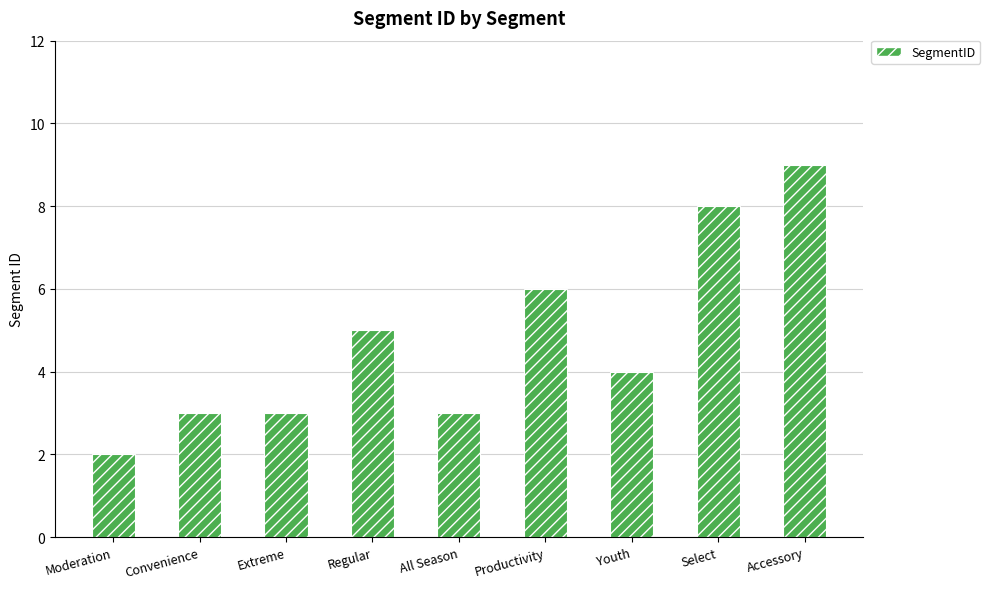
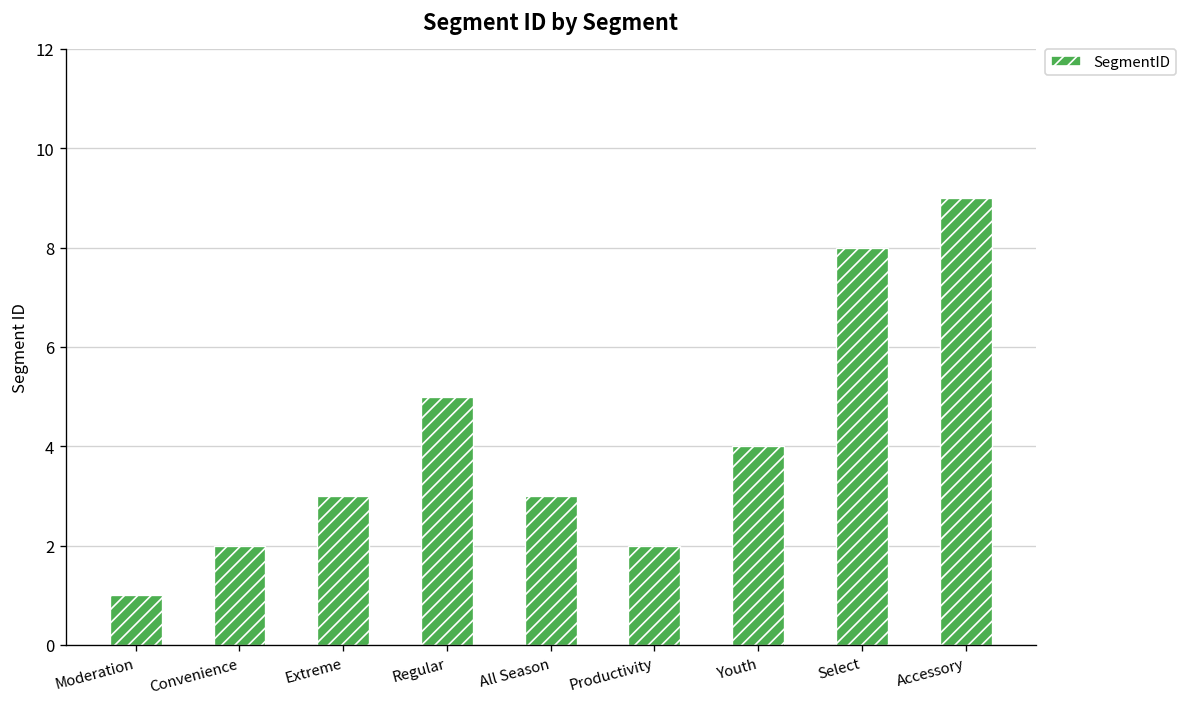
Moderation: 2 -> 1
Convenience: 3 -> 2
Productivity: 6 -> 2
